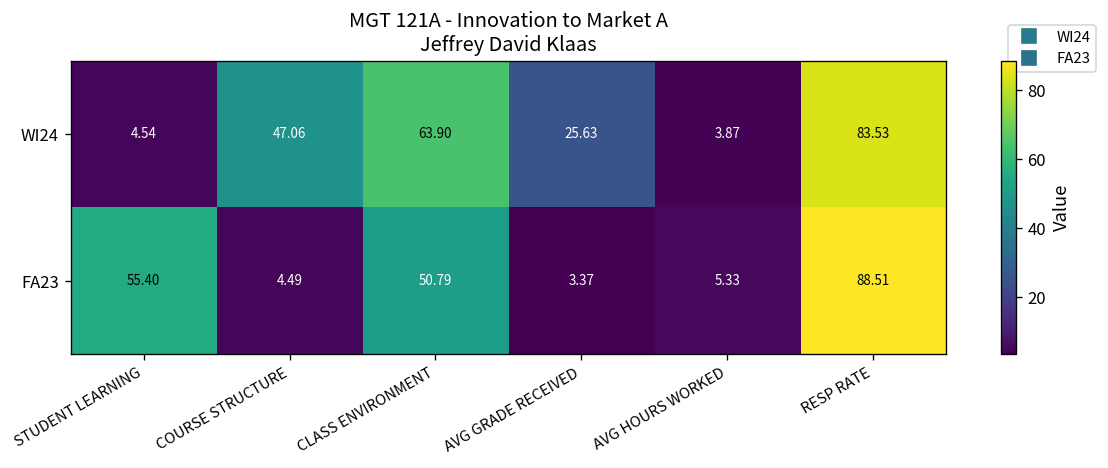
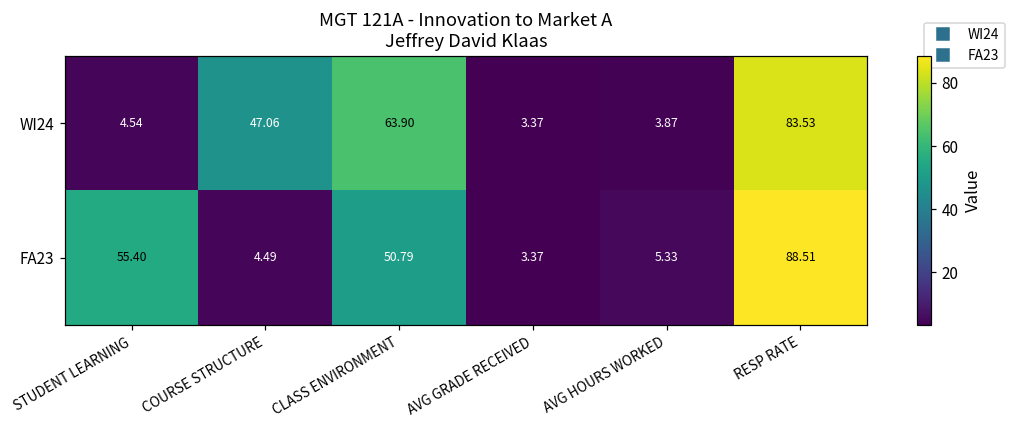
WI24, AVG GRADE RECEIVED: 25.63 -> 3.37
